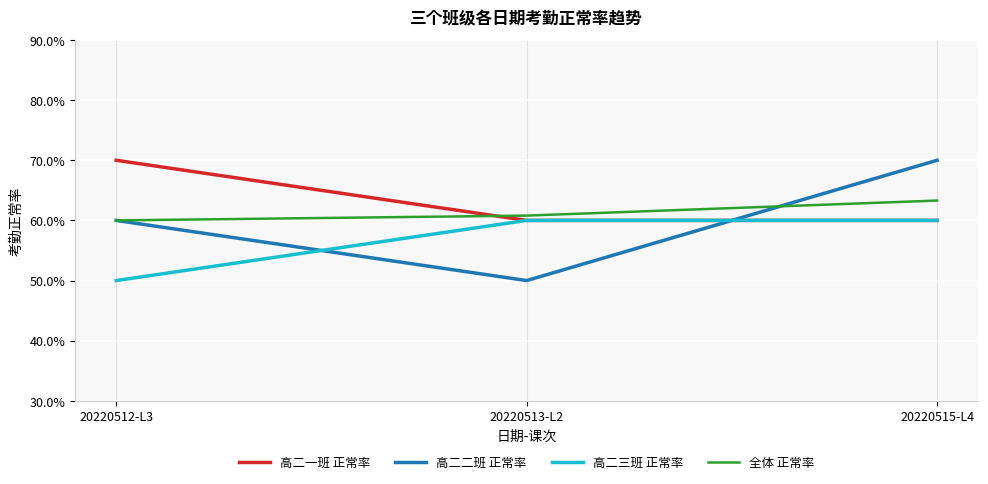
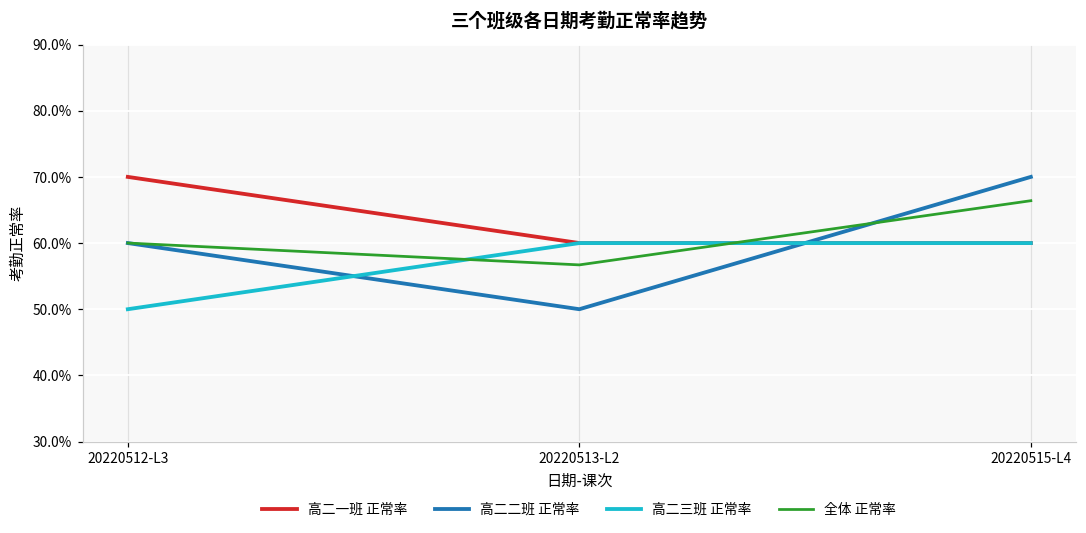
全体 正常率, 20220513-L2: 61% -> 57%
全体 正常率, 20220515-L4: 63% -> 66%
